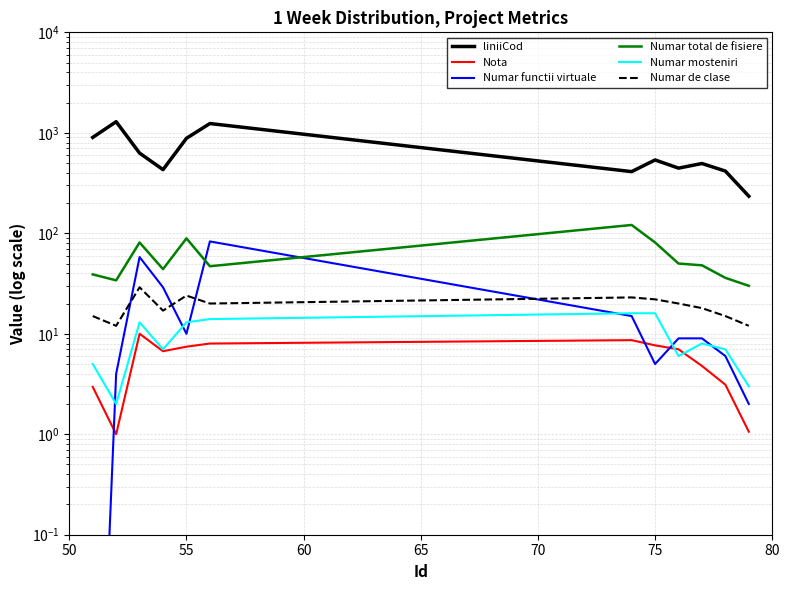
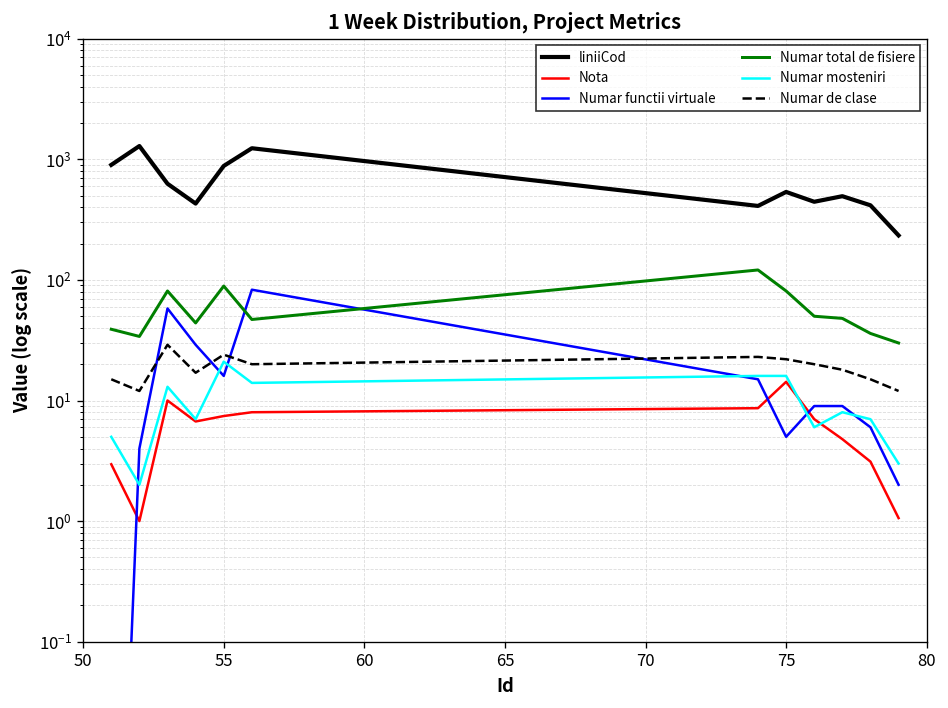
Numar functii virtuale, 55: 10 -> 16
Numar mosteniri, 55: 13 -> 21
Nota, 75: 8 -> 14
